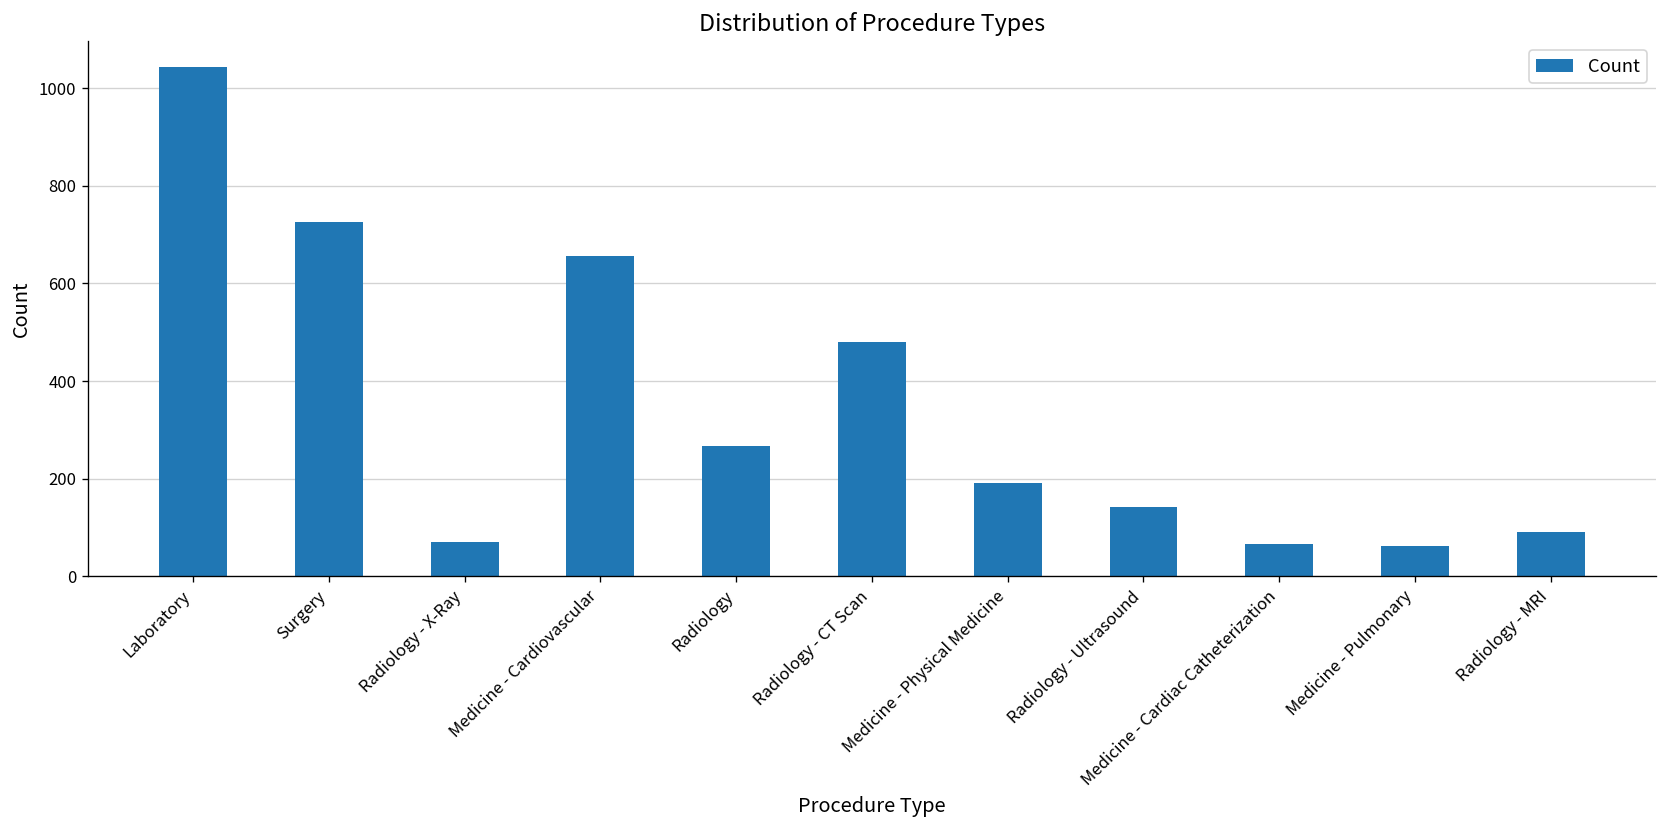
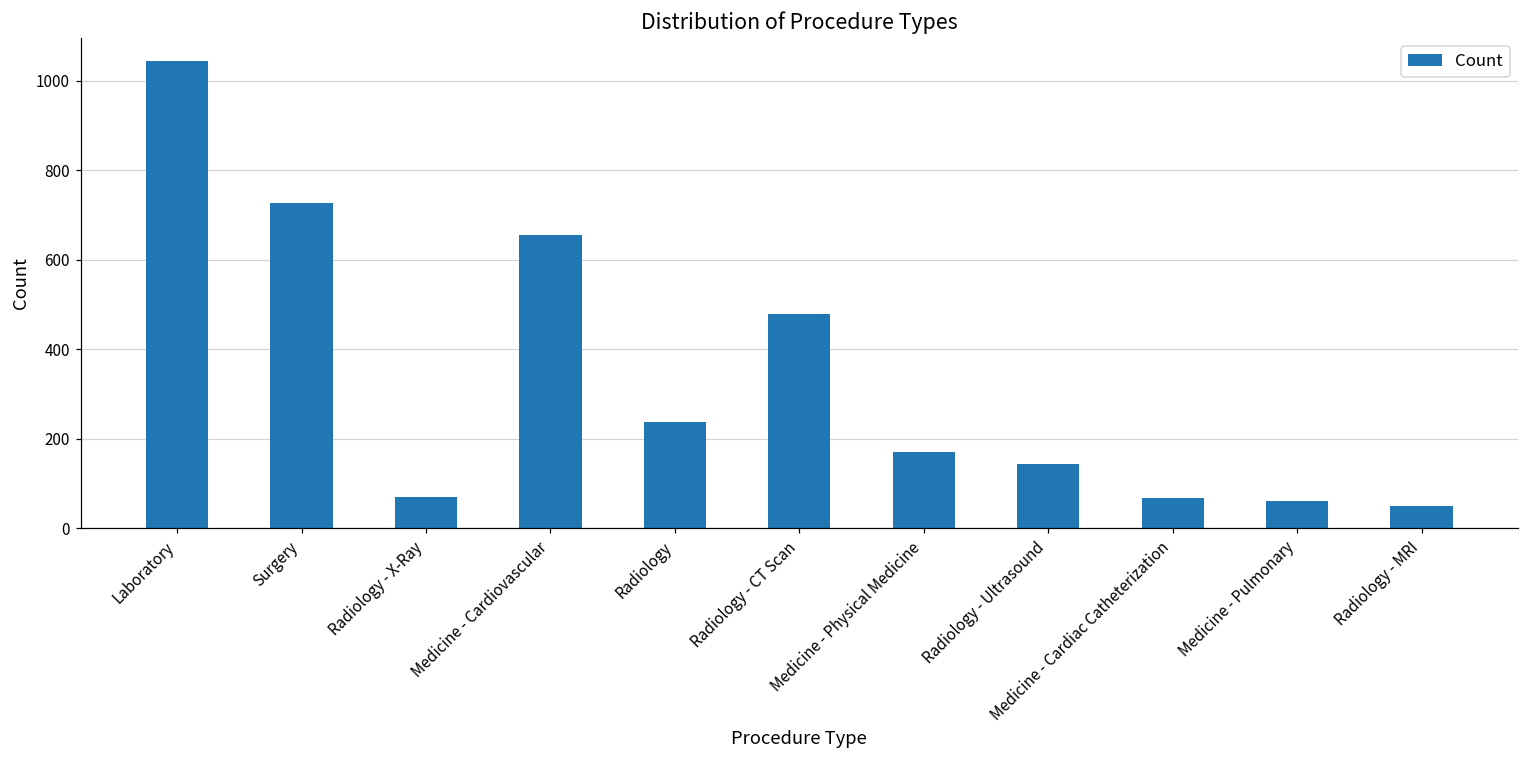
Radiology: 270 -> 240
Medicine - Physical Medicine: 190 -> 170
Radiology - MRI: 90 -> 50
